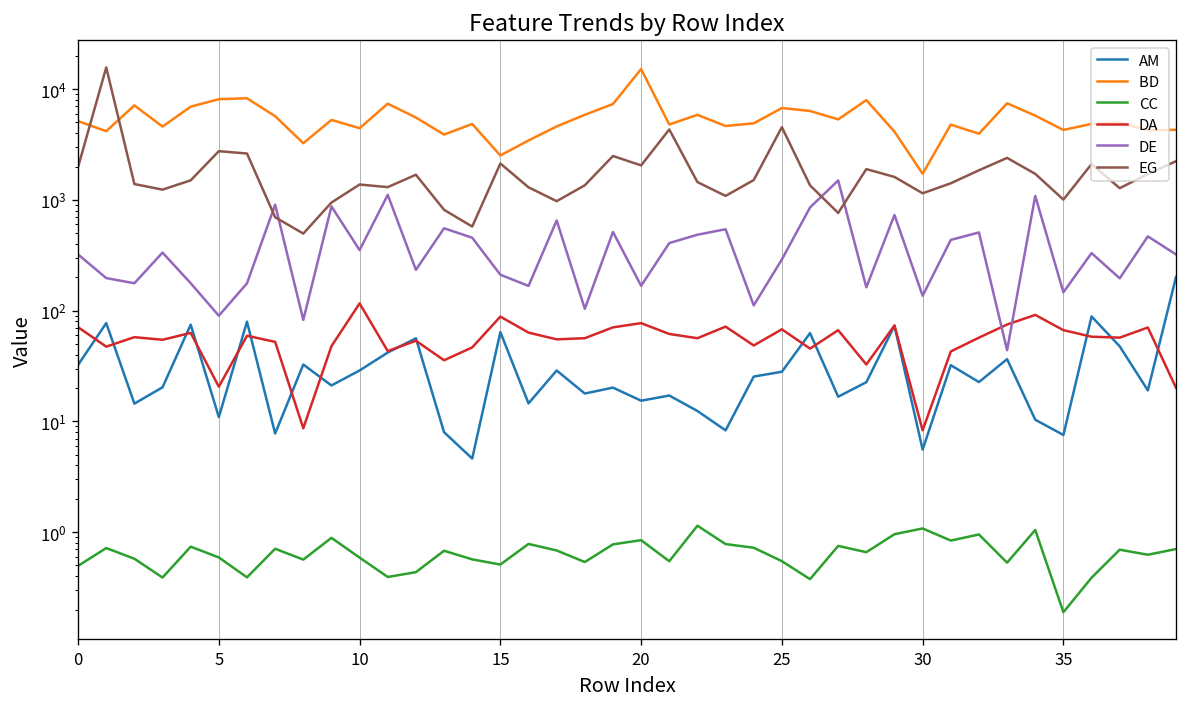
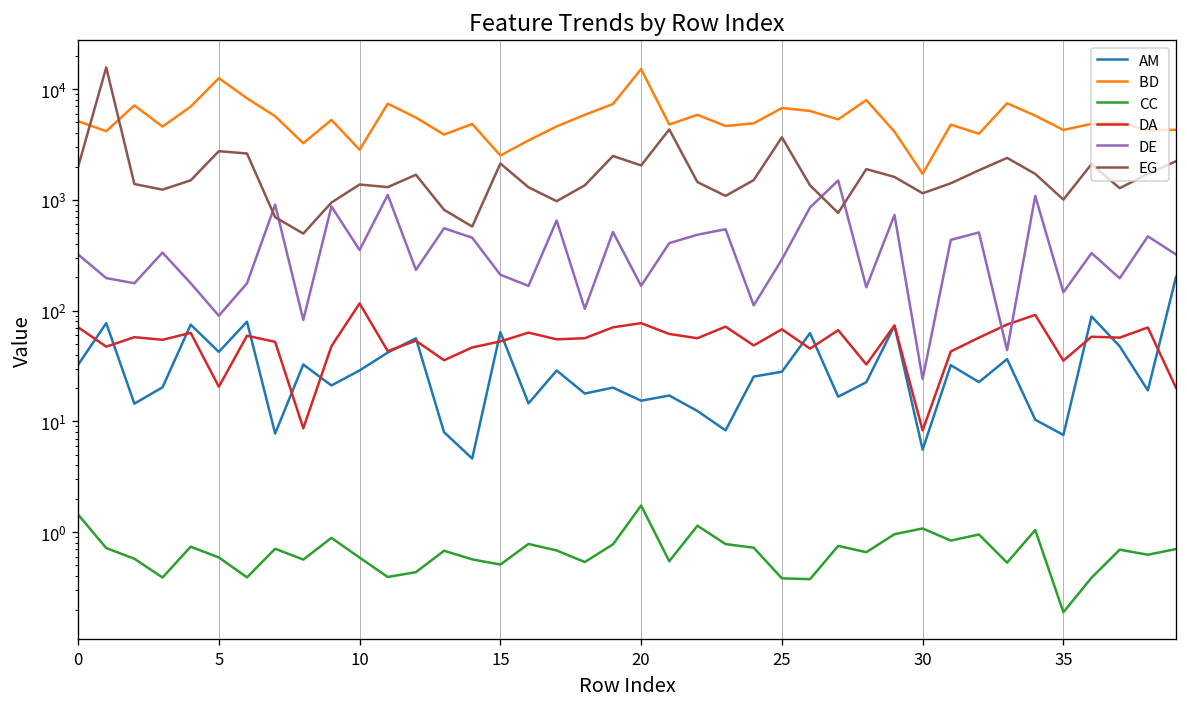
CC, 0: 0.5 -> 1.4
AM, 5: 11 -> 40
BD, 5: 8000 -> 13000
BD, 10: 4000 -> 2800
DA, 15: 90 -> 50
CC, 20: 0.8 -> 1.7
CC, 25: 0.5 -> 0.38
EG, 25: 5000 -> 3700
DE, 30: 140 -> 24
DA, 35: 70 -> 35
